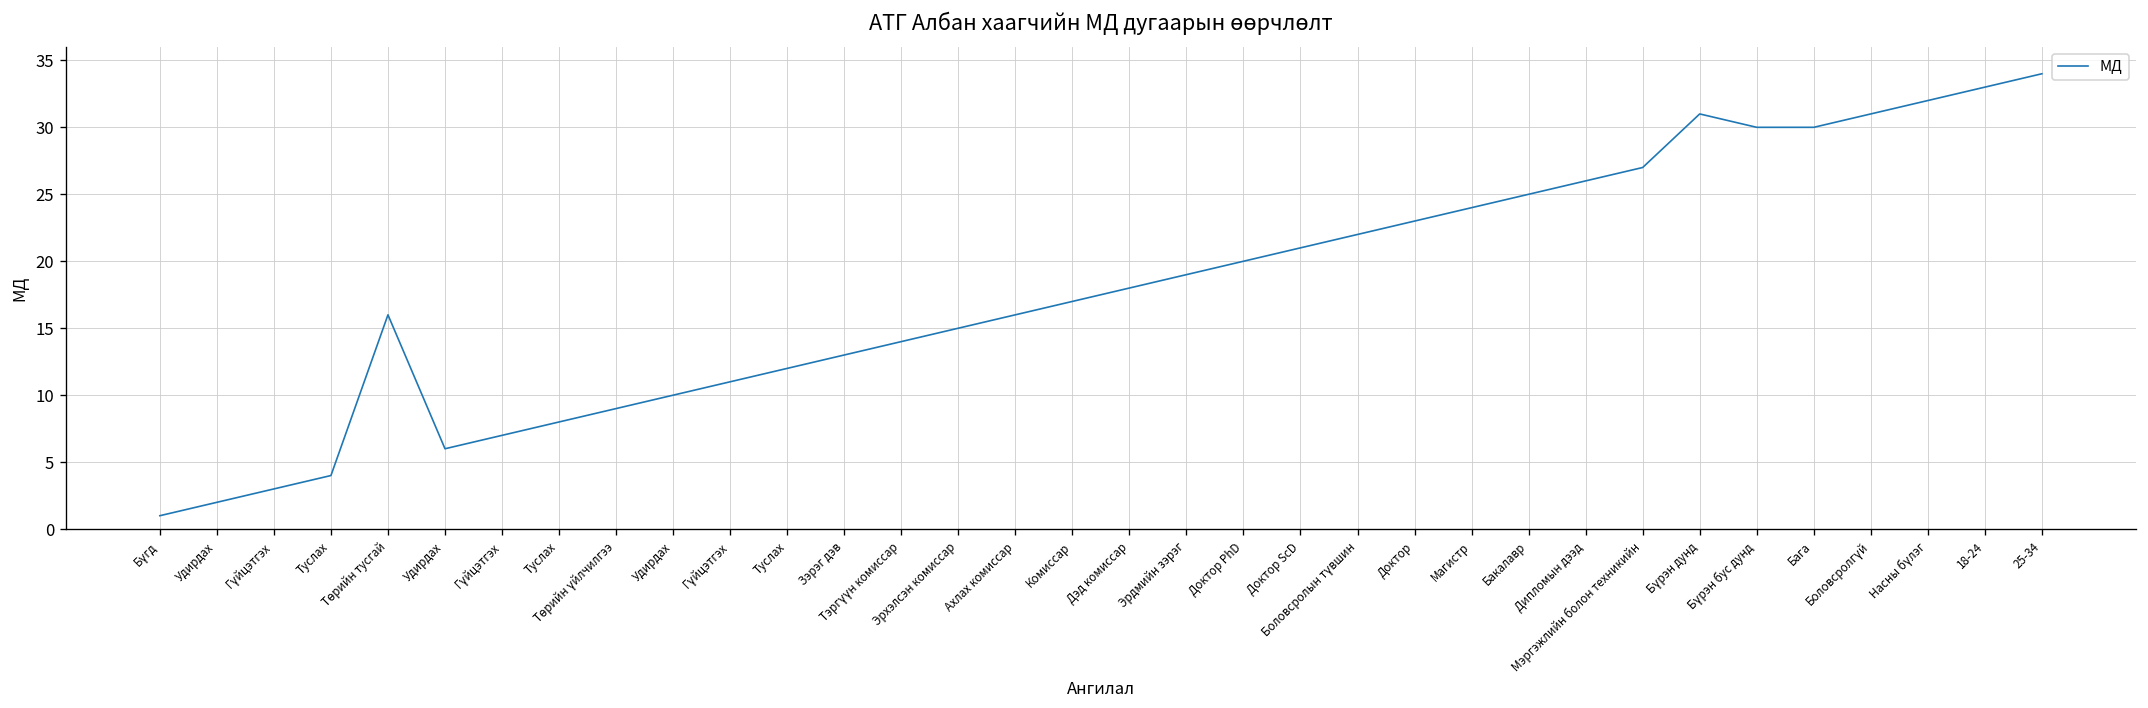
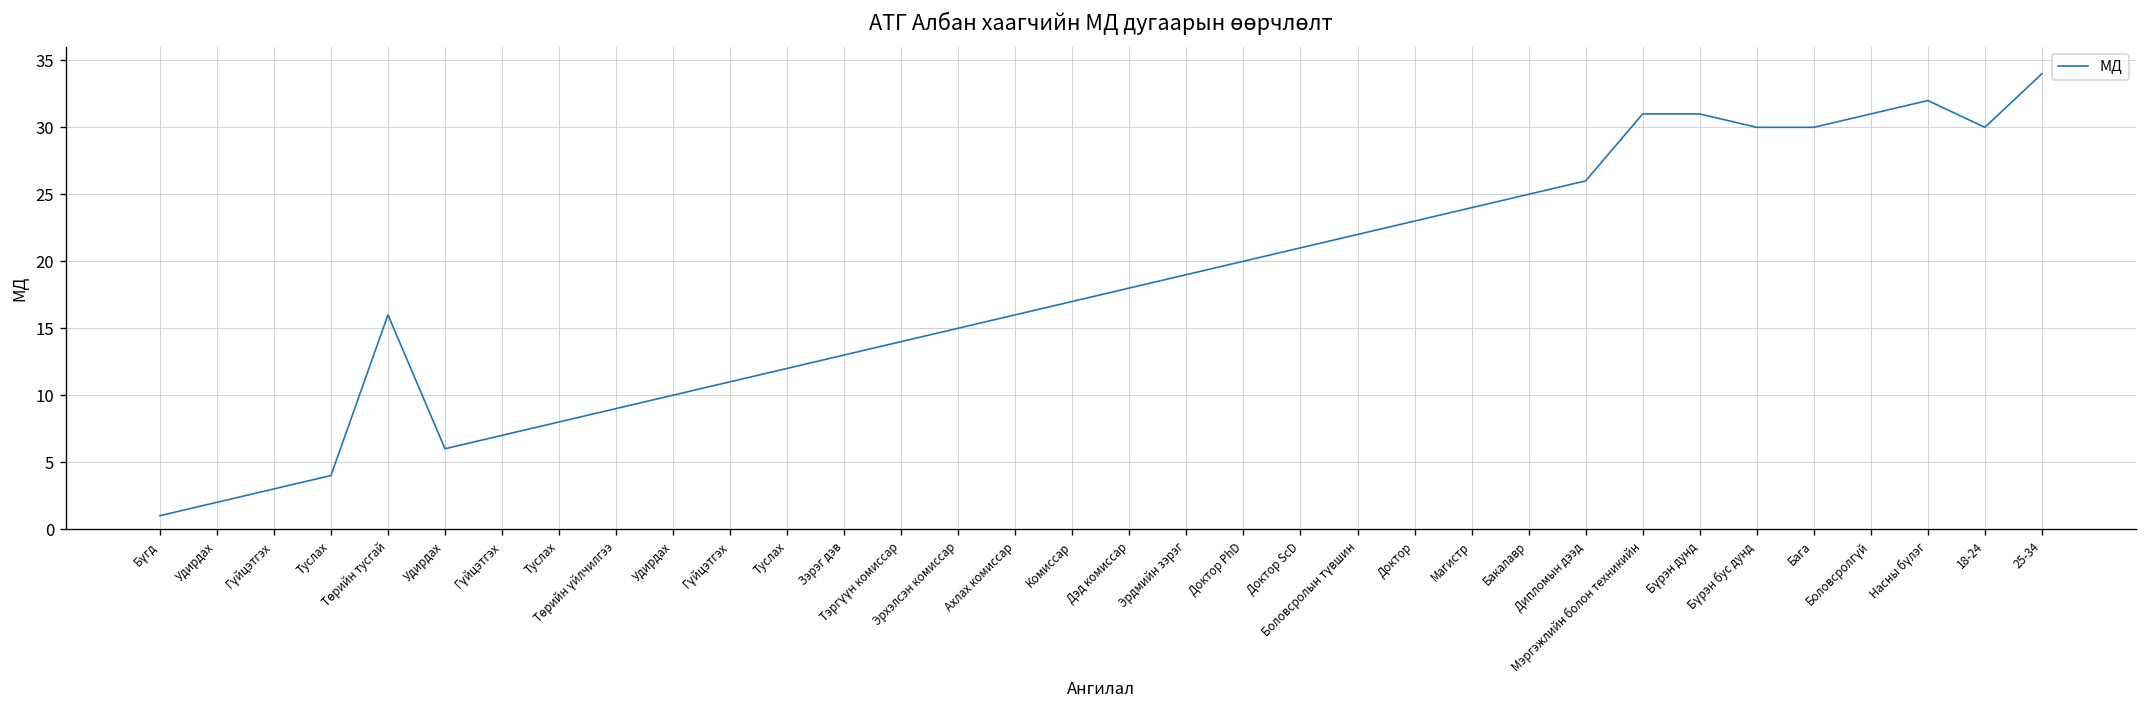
Мэргэжлийн болон техникийн: 27 -> 31
18-24: 33 -> 30
